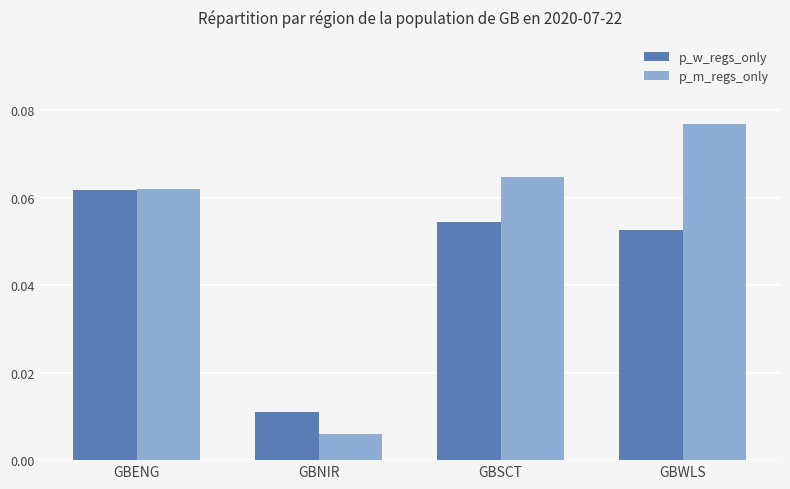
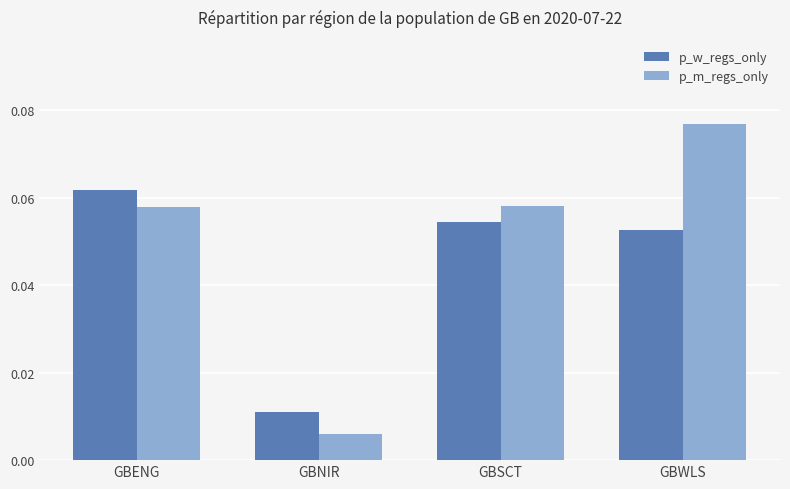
p_m_regs_only, GBENG: 0.062 -> 0.058
p_m_regs_only, GBSCT: 0.065 -> 0.058
